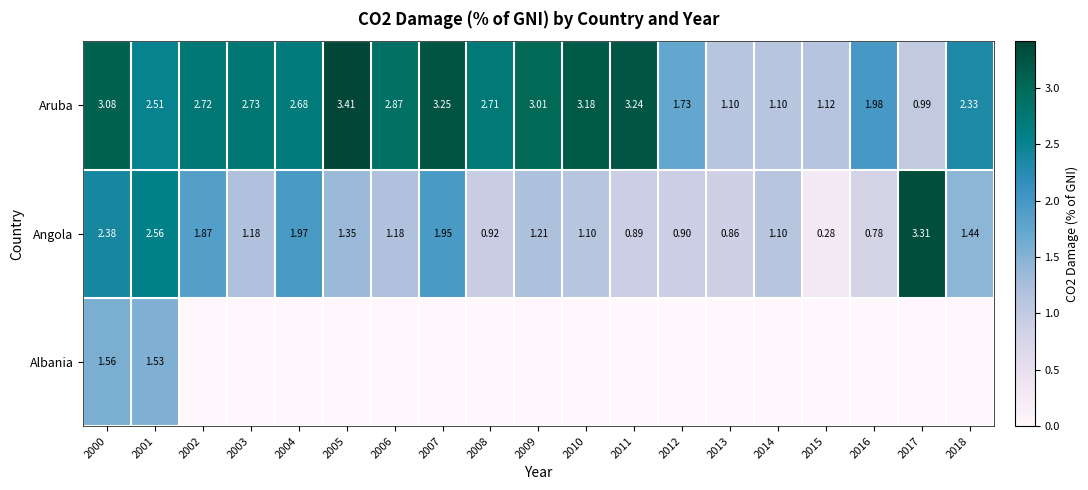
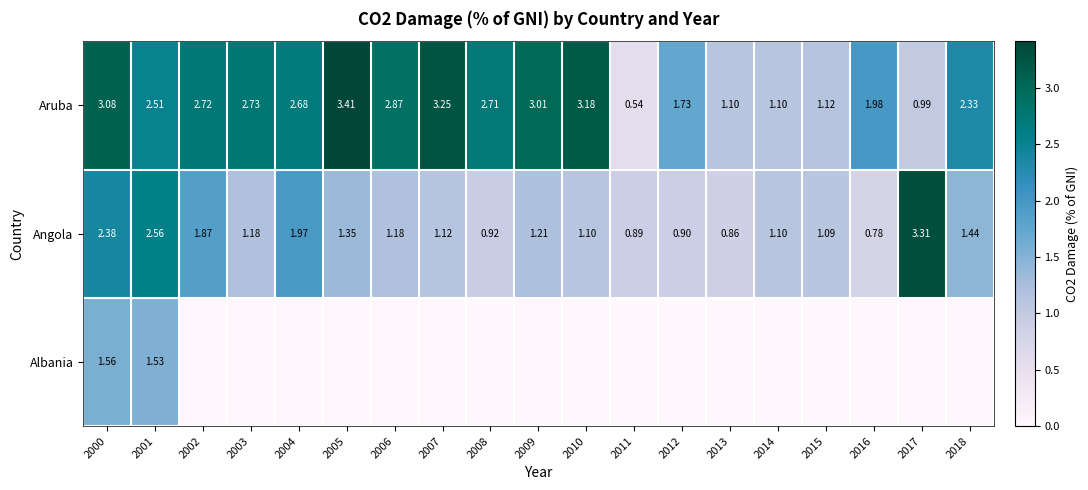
Aruba, 2011: 3.24 -> 0.54
Angola, 2007: 1.95 -> 1.12
Angola, 2015: 0.28 -> 1.09
